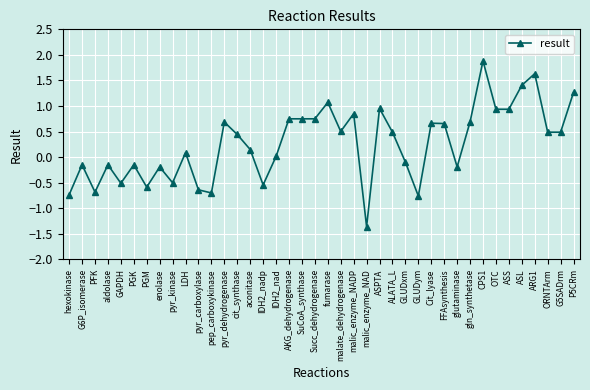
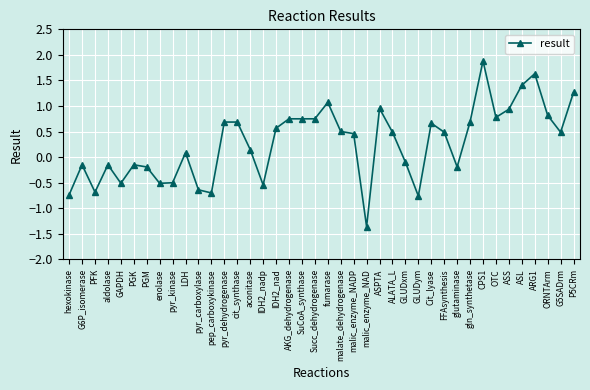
PGM: -0.6 -> -0.2
enolase: -0.2 -> -0.5
cit_synthase: 0.4 -> 0.7
IDH2_nad: 0.0 -> 0.6
malic_enzyme_NADP: 0.9 -> 0.5
FFAsynthesis: 0.7 -> 0.5
OTC: 0.9 -> 0.8
ORNTArm: 0.5 -> 0.8
